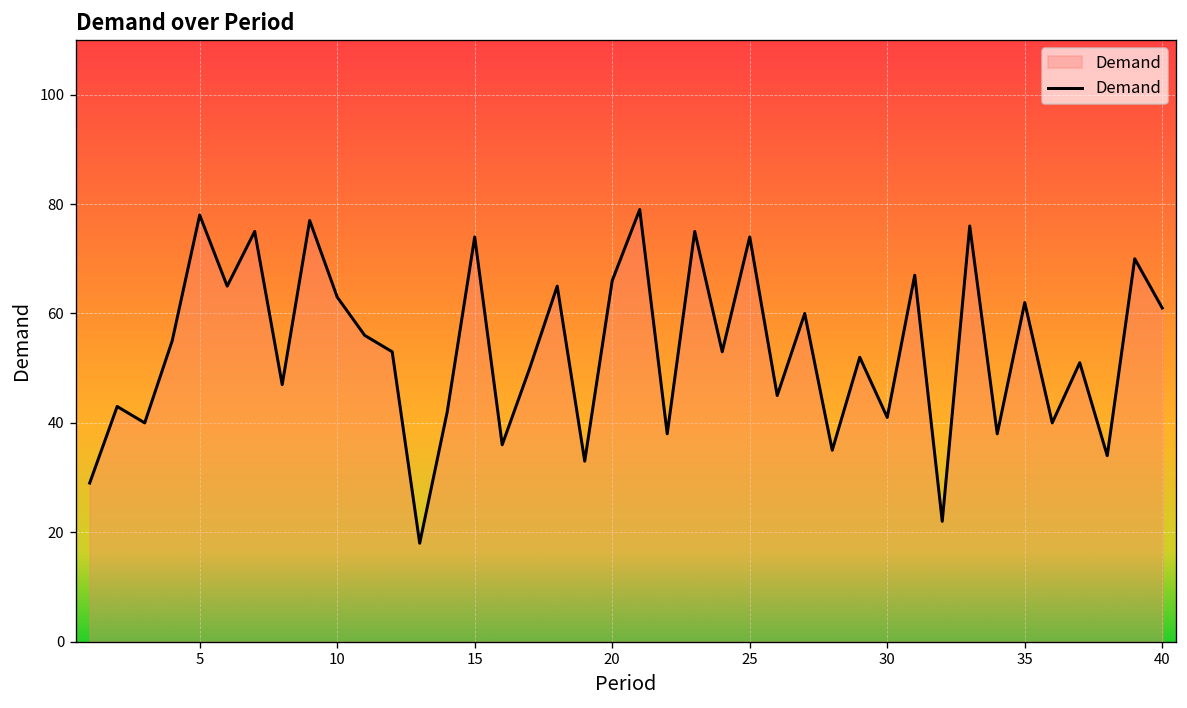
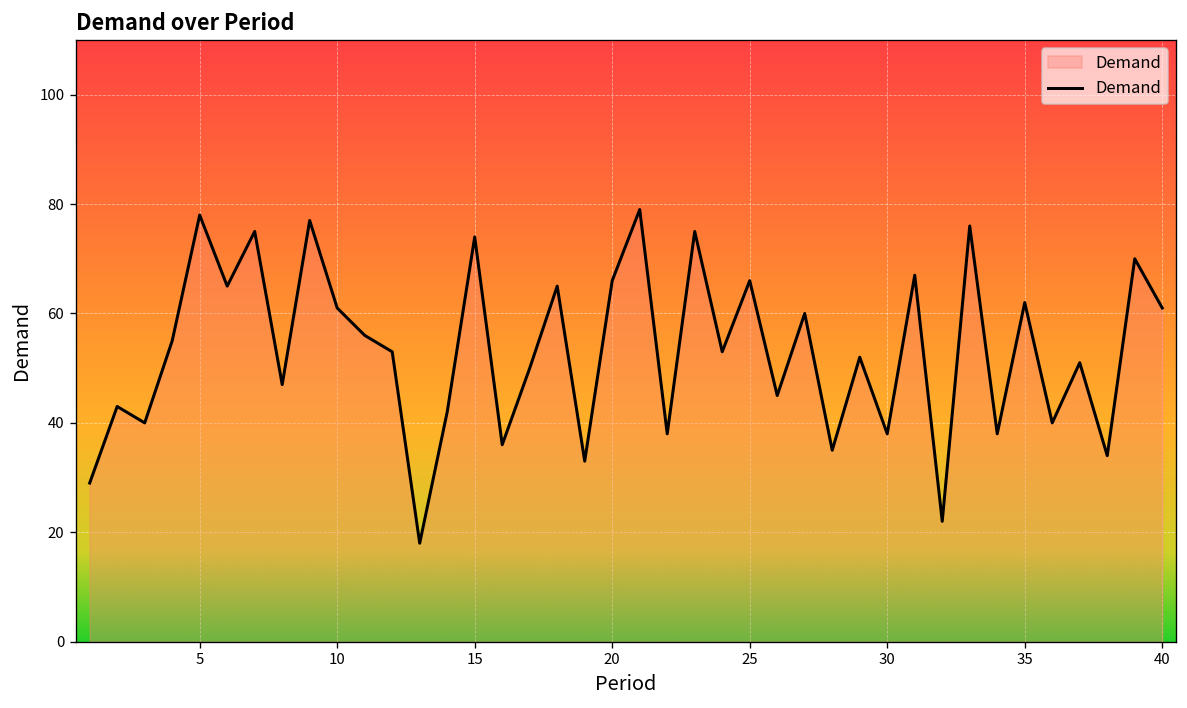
10: 63 -> 61
25: 74 -> 66
30: 41 -> 38
